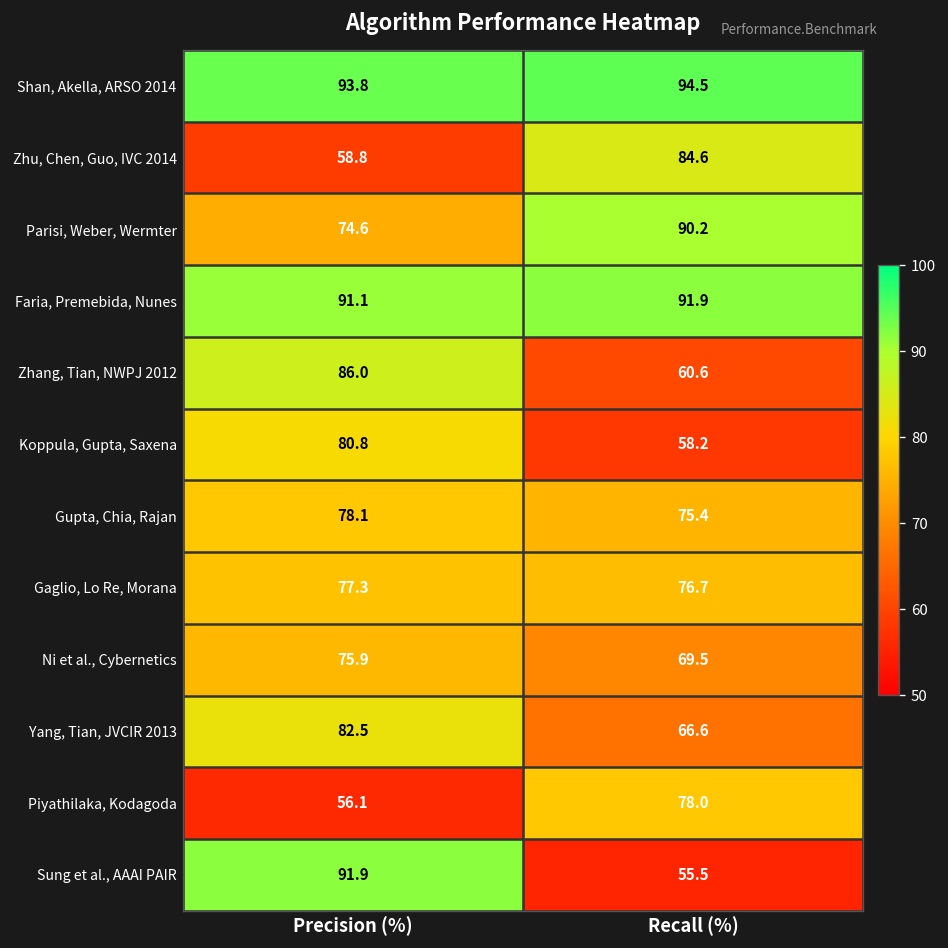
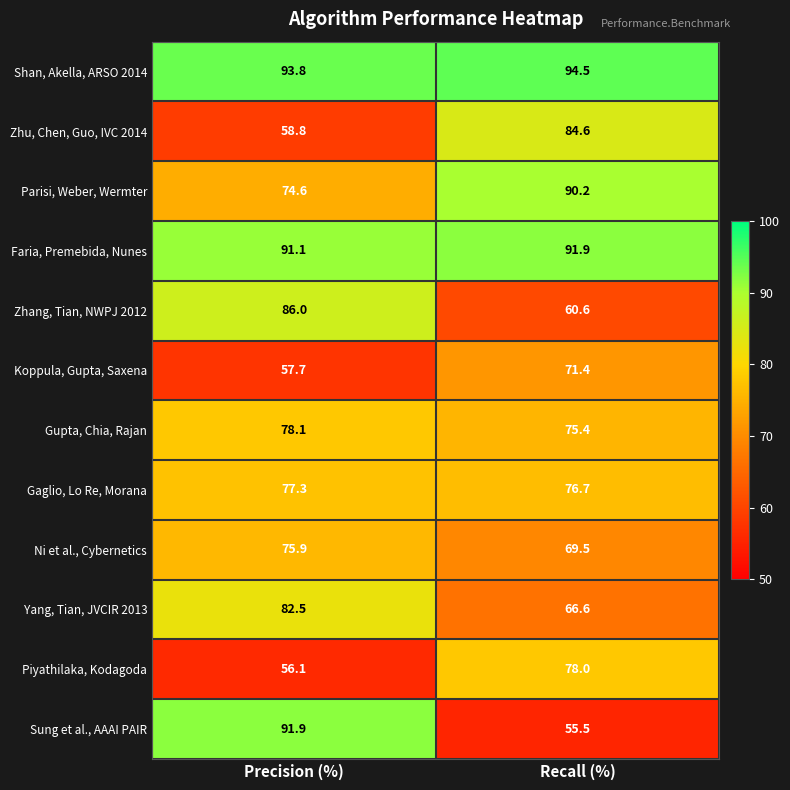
Koppula, Gupta, Saxena, Precision (%): 80.8 -> 57.7
Koppula, Gupta, Saxena, Recall (%): 58.2 -> 71.4
